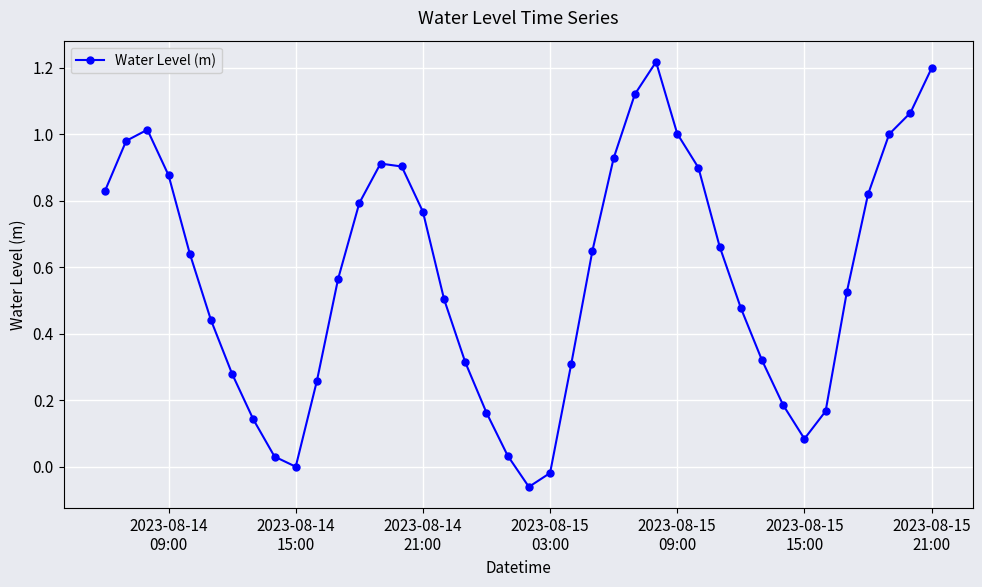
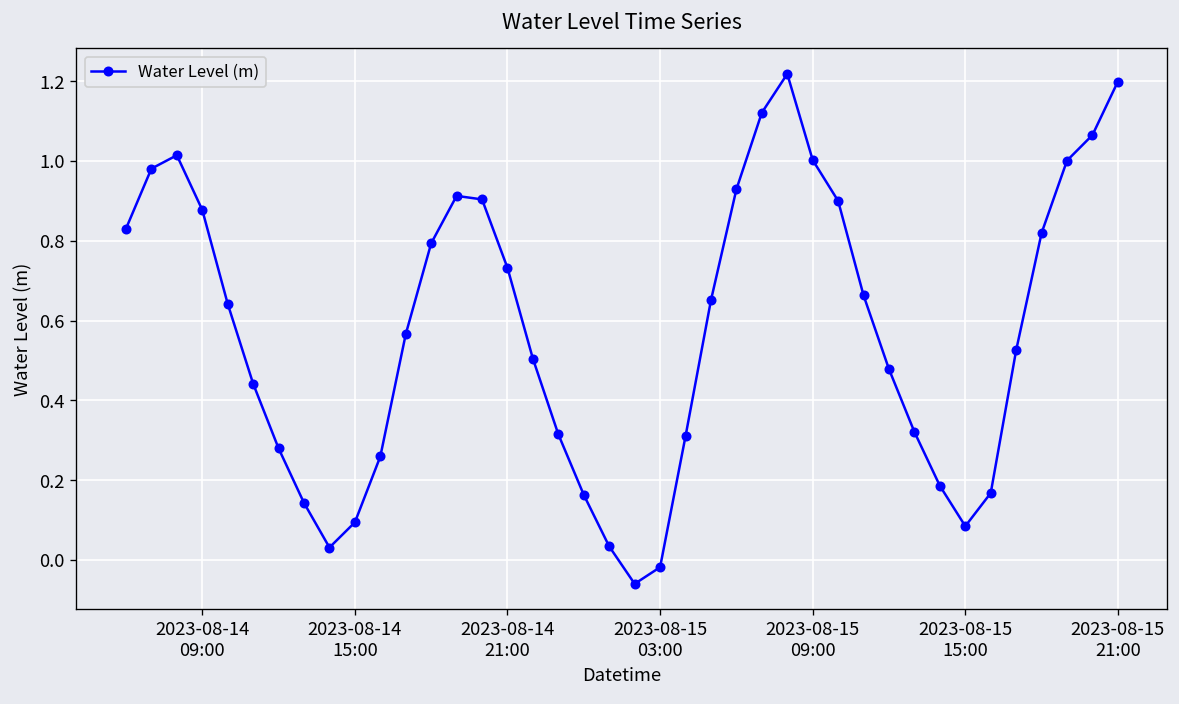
2023-08-14 15:00: 0.00 -> 0.09
2023-08-14 21:00: 0.77 -> 0.73
